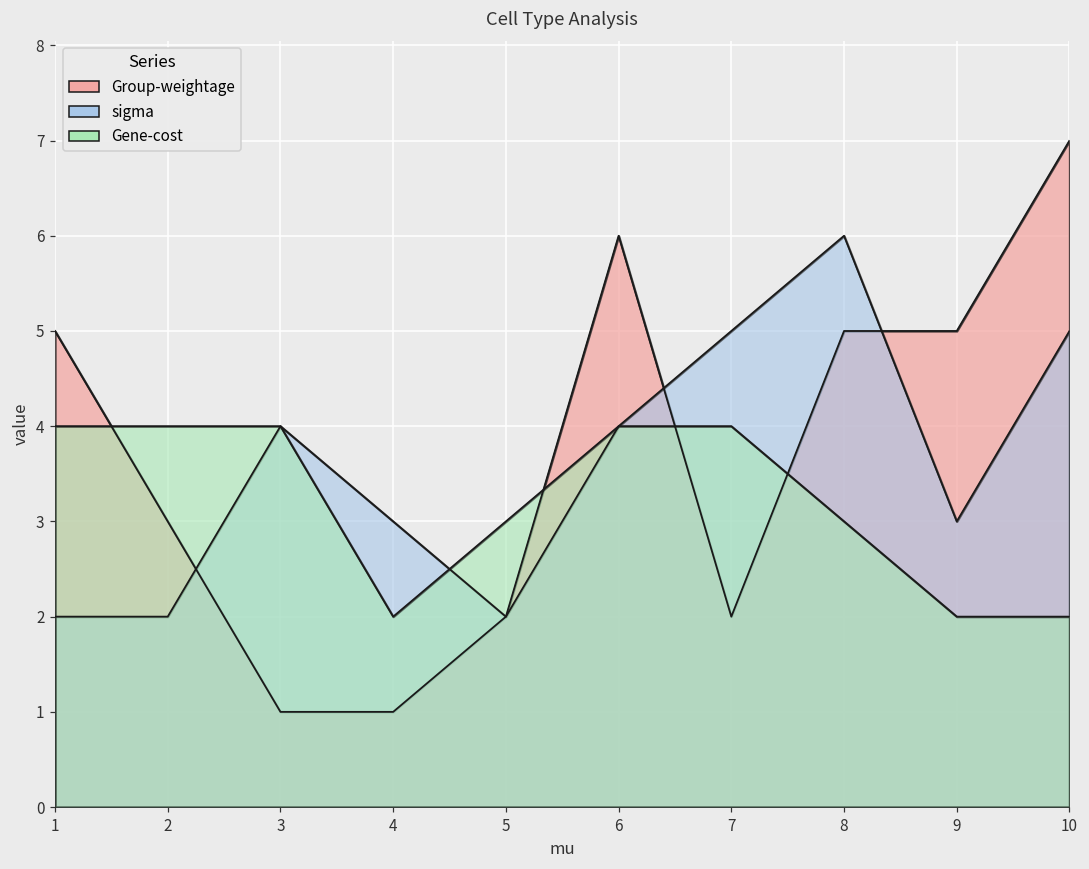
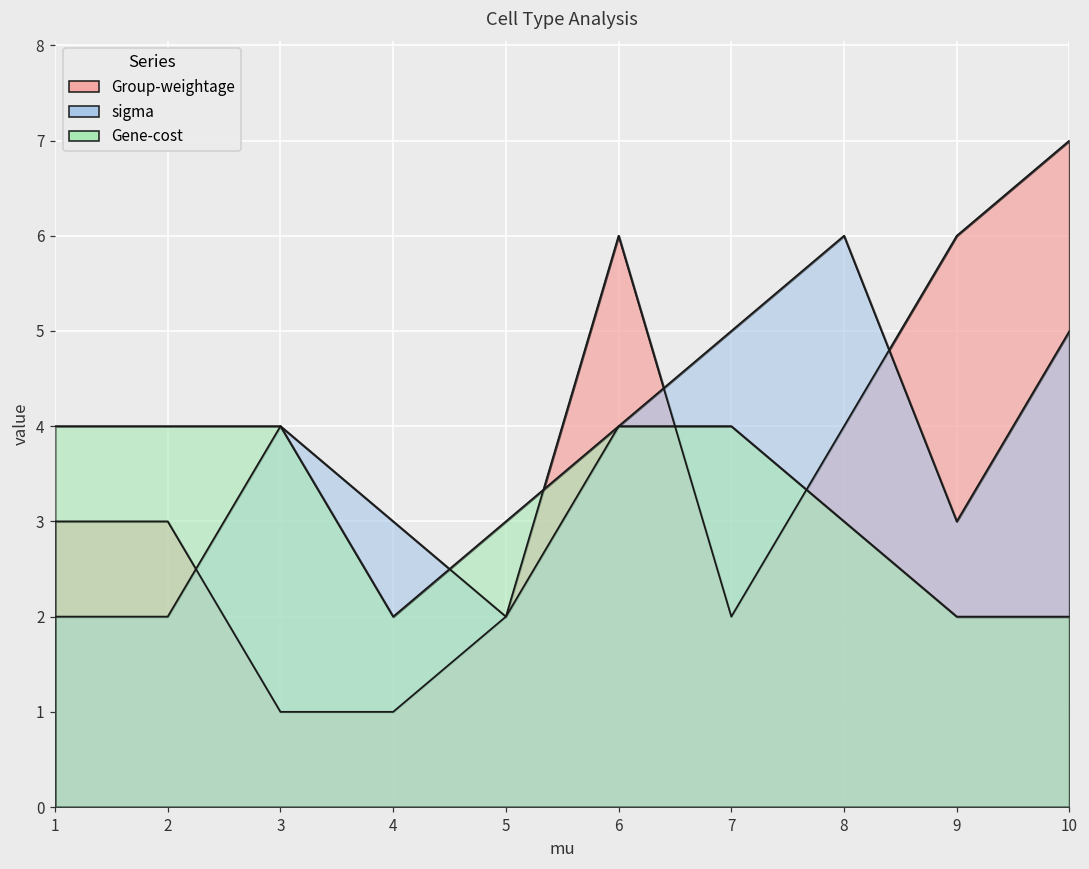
Group-weightage, 1: 5 -> 3
Group-weightage, 8: 5 -> 4
Group-weightage, 9: 5 -> 6
